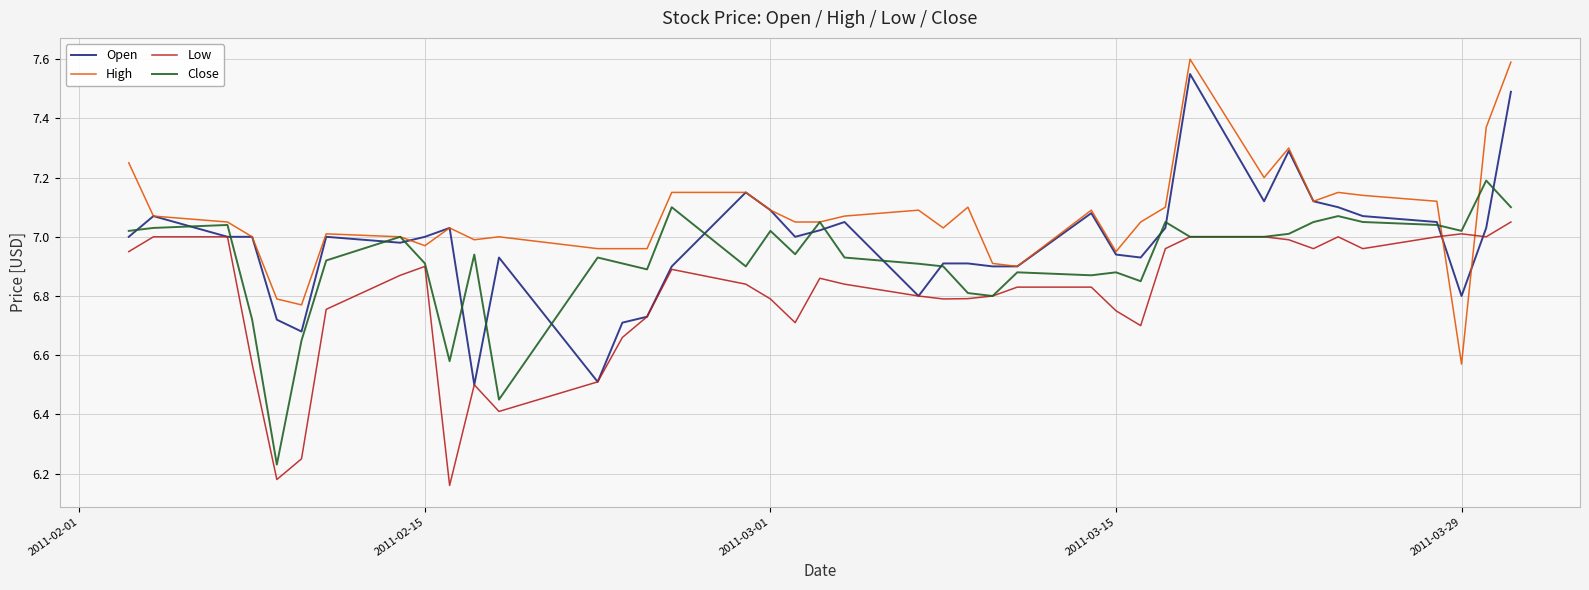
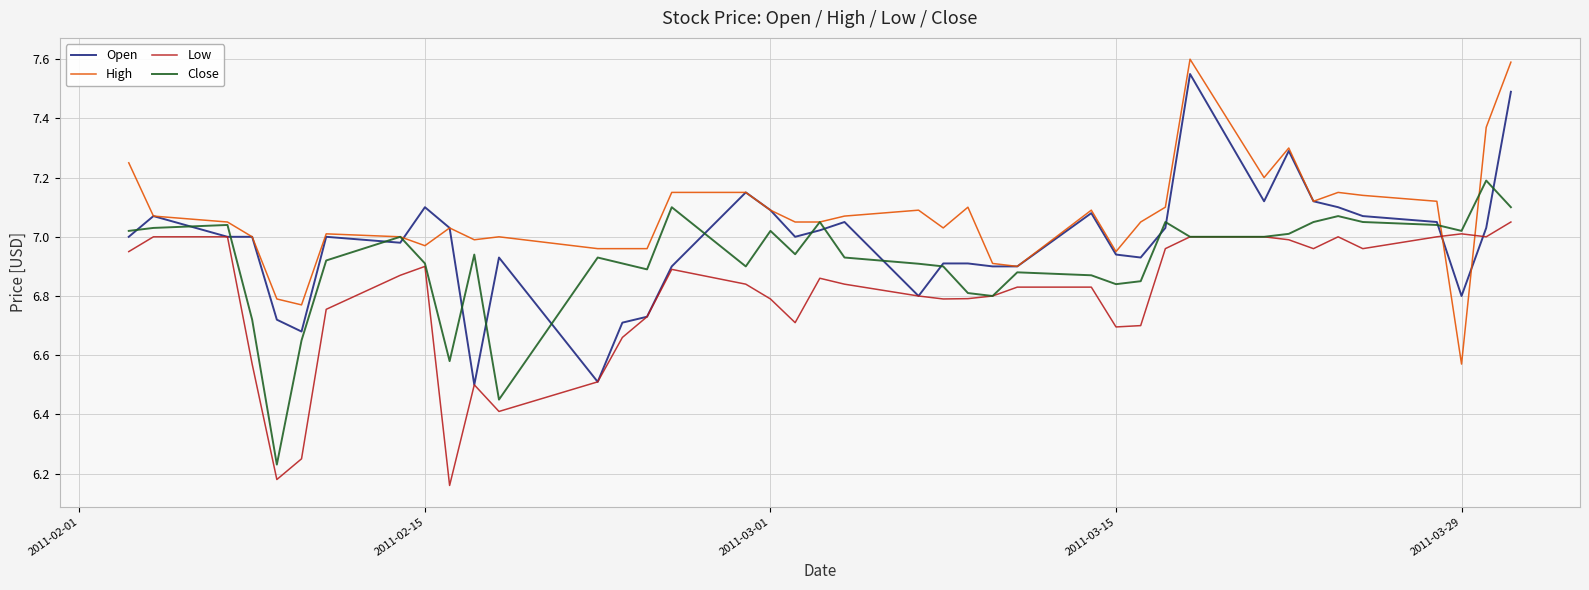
Open, 2011-02-15: 7.0 -> 7.1
Low, 2011-03-15: 6.75 -> 6.70
Close, 2011-03-15: 6.88 -> 6.84
